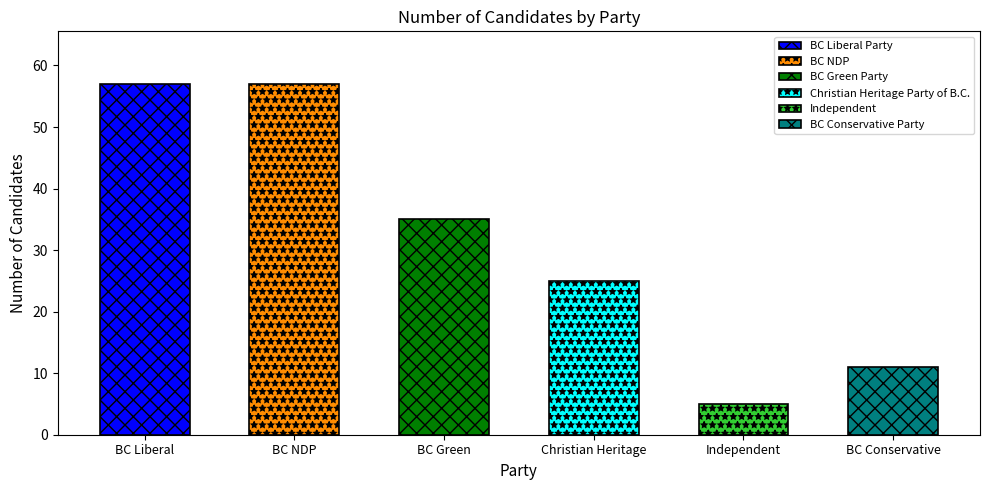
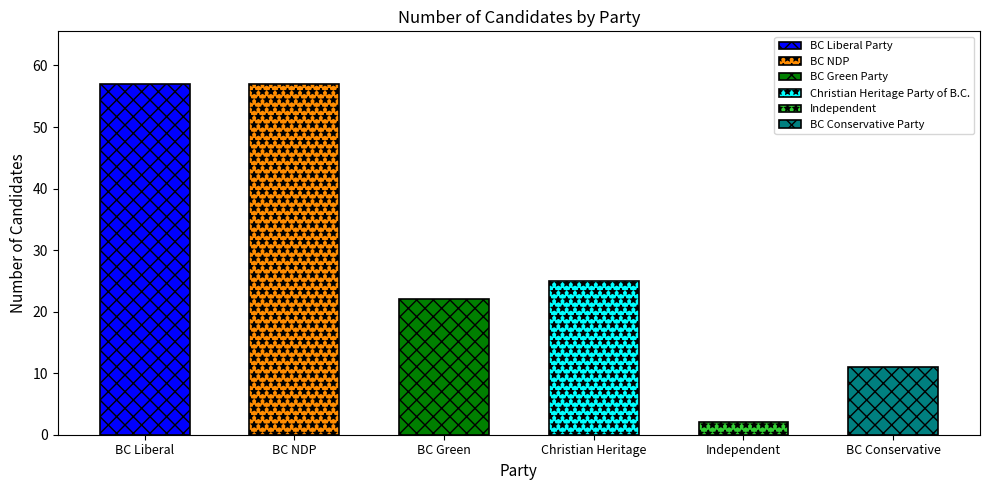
BC Green: 35 -> 22
Independent: 5 -> 2
